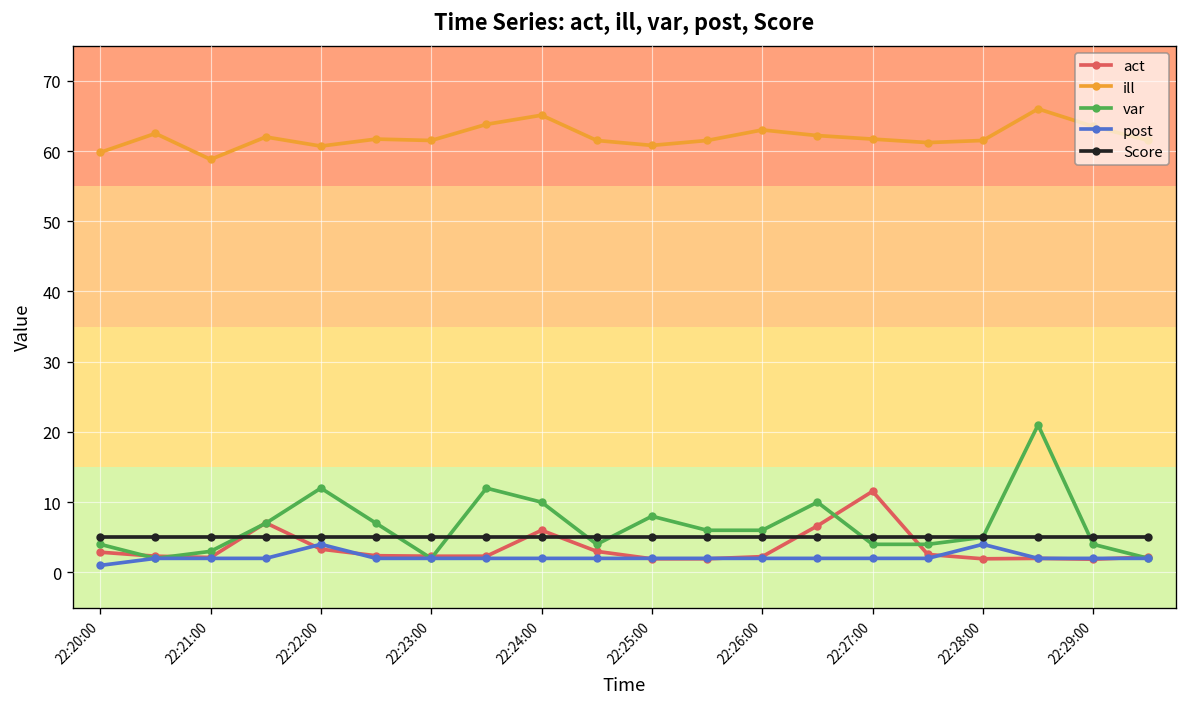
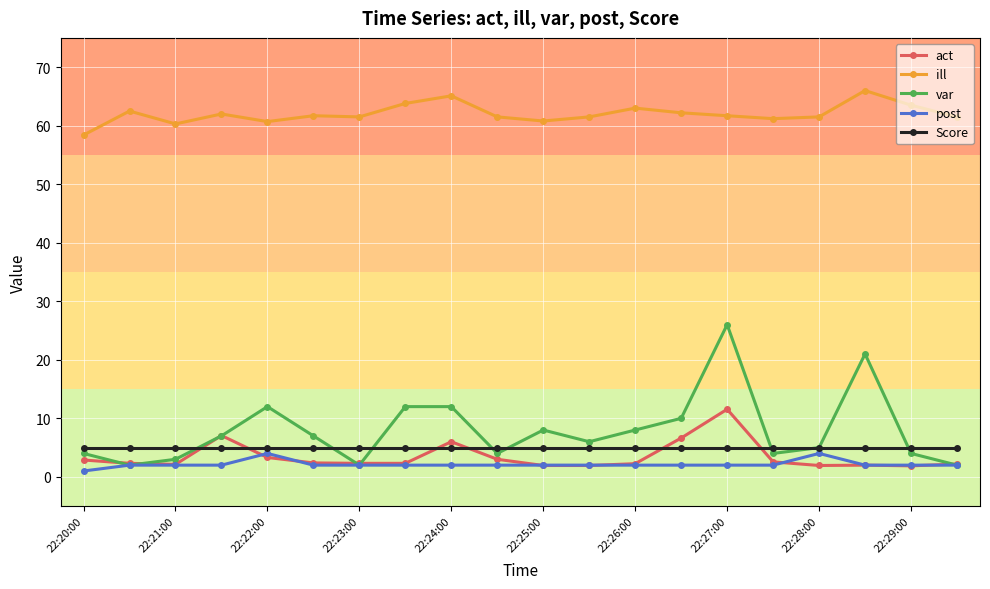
ill, 22:20:00: 60 -> 58
ill, 22:21:00: 59 -> 60
var, 22:24:00: 10 -> 12
var, 22:26:00: 6 -> 8
var, 22:27:00: 4 -> 26
